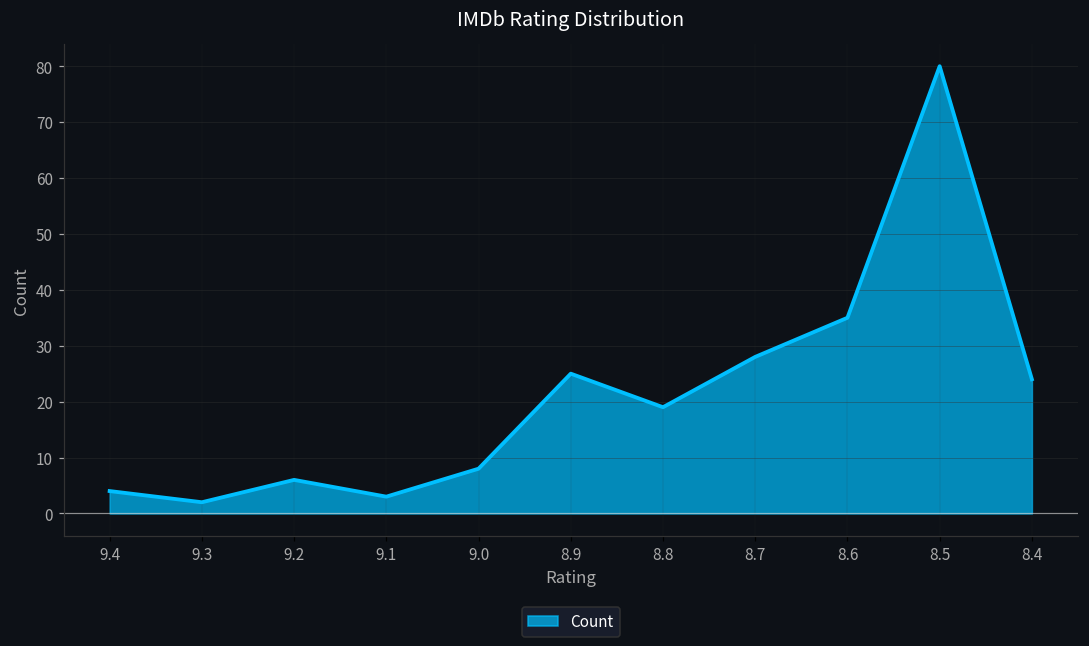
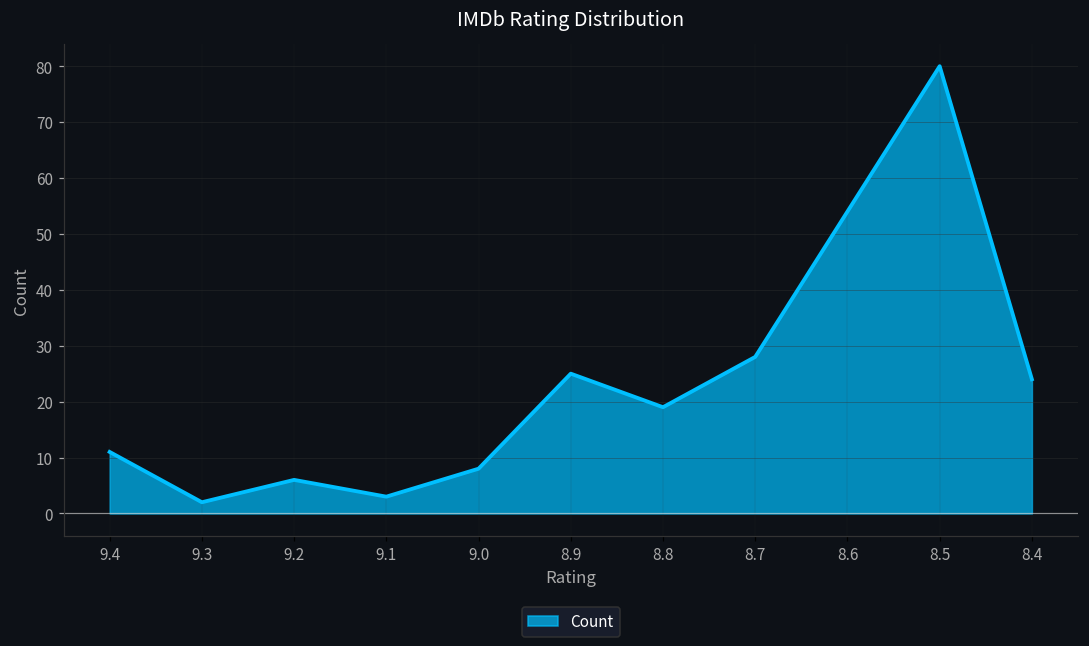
9.4: 4 -> 11
8.6: 35 -> 54
